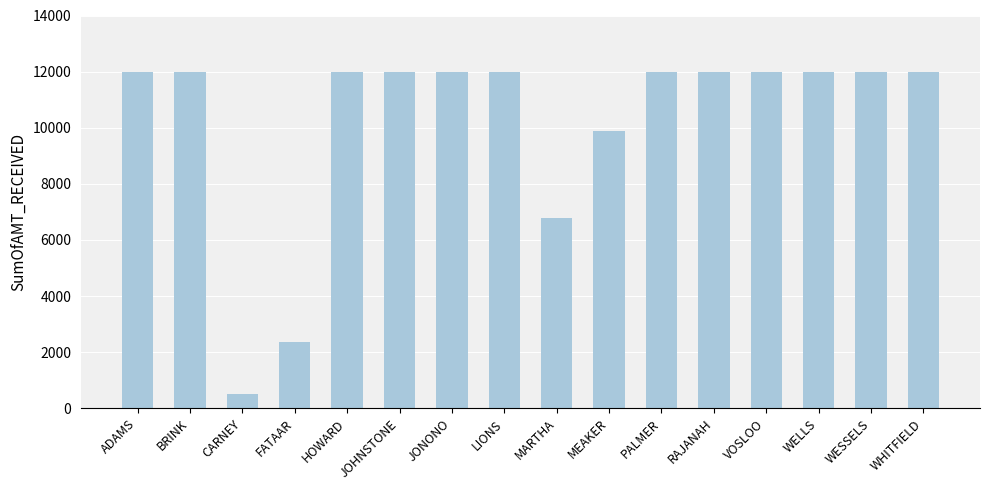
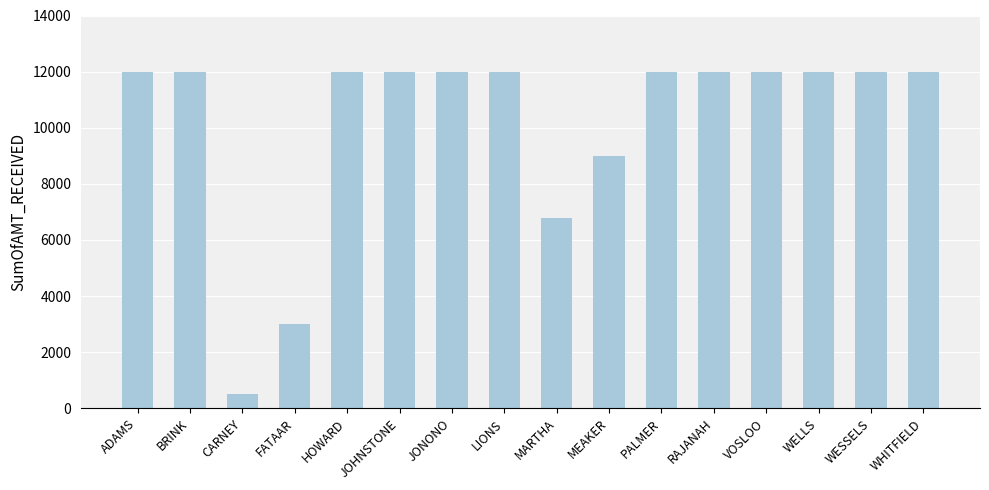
FATAAR: 2300 -> 3000
MEAKER: 9900 -> 9000
